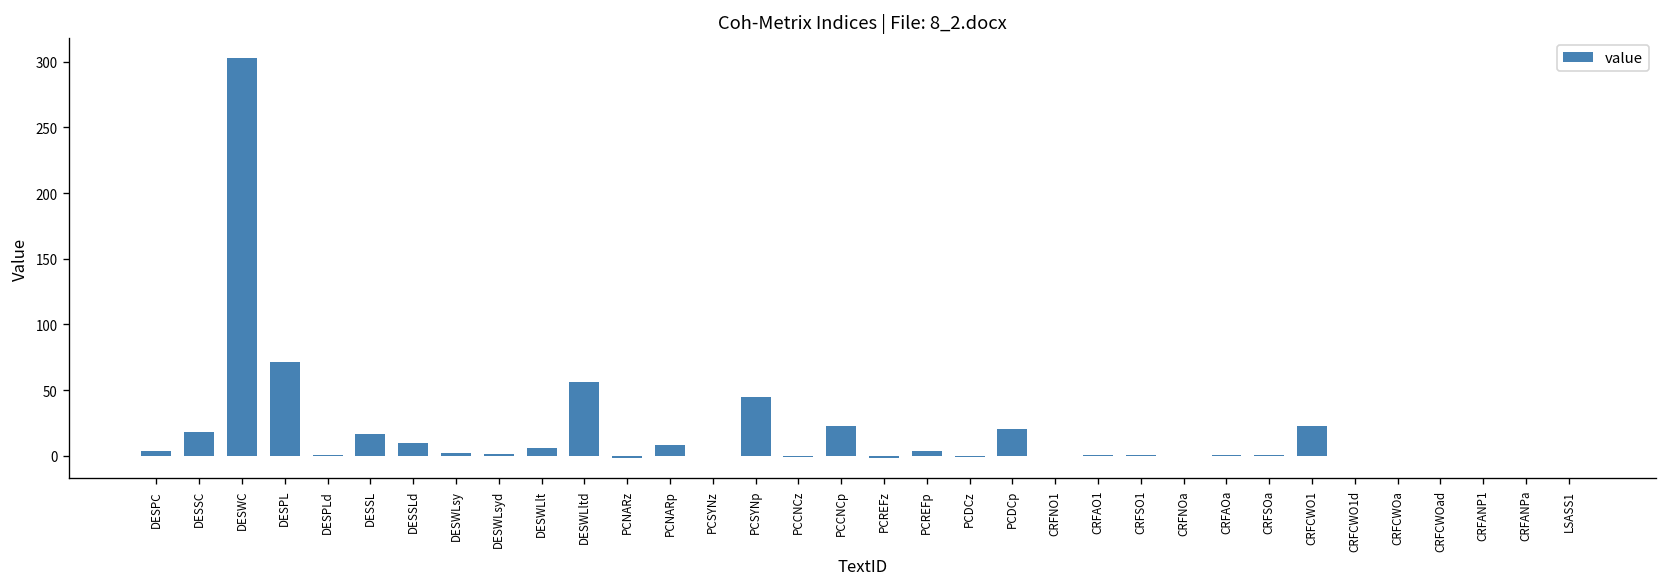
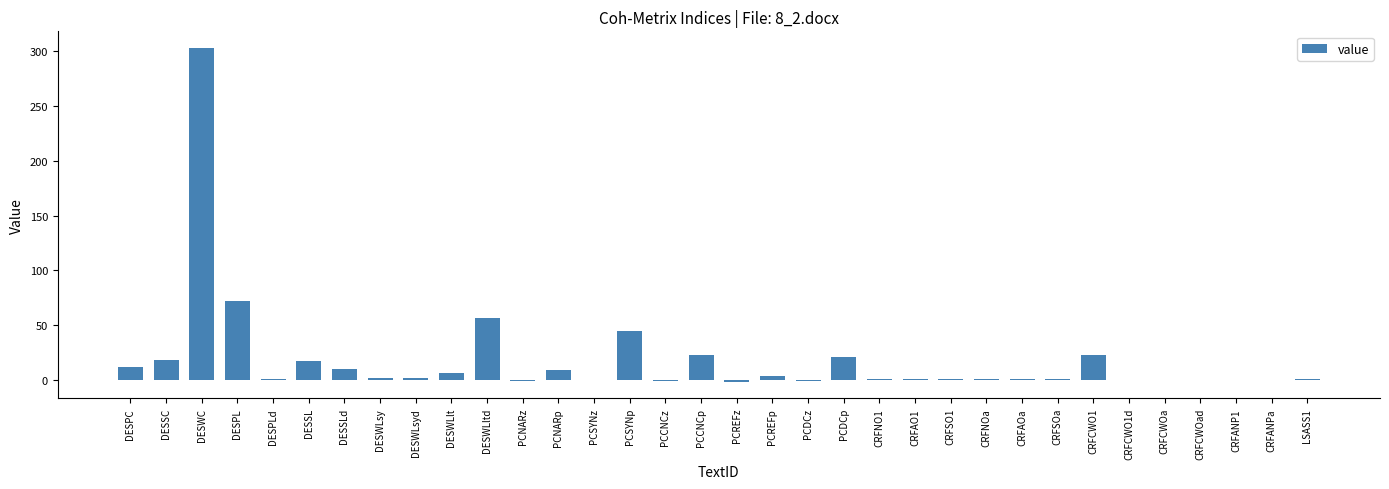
DESPC: 4 -> 12
